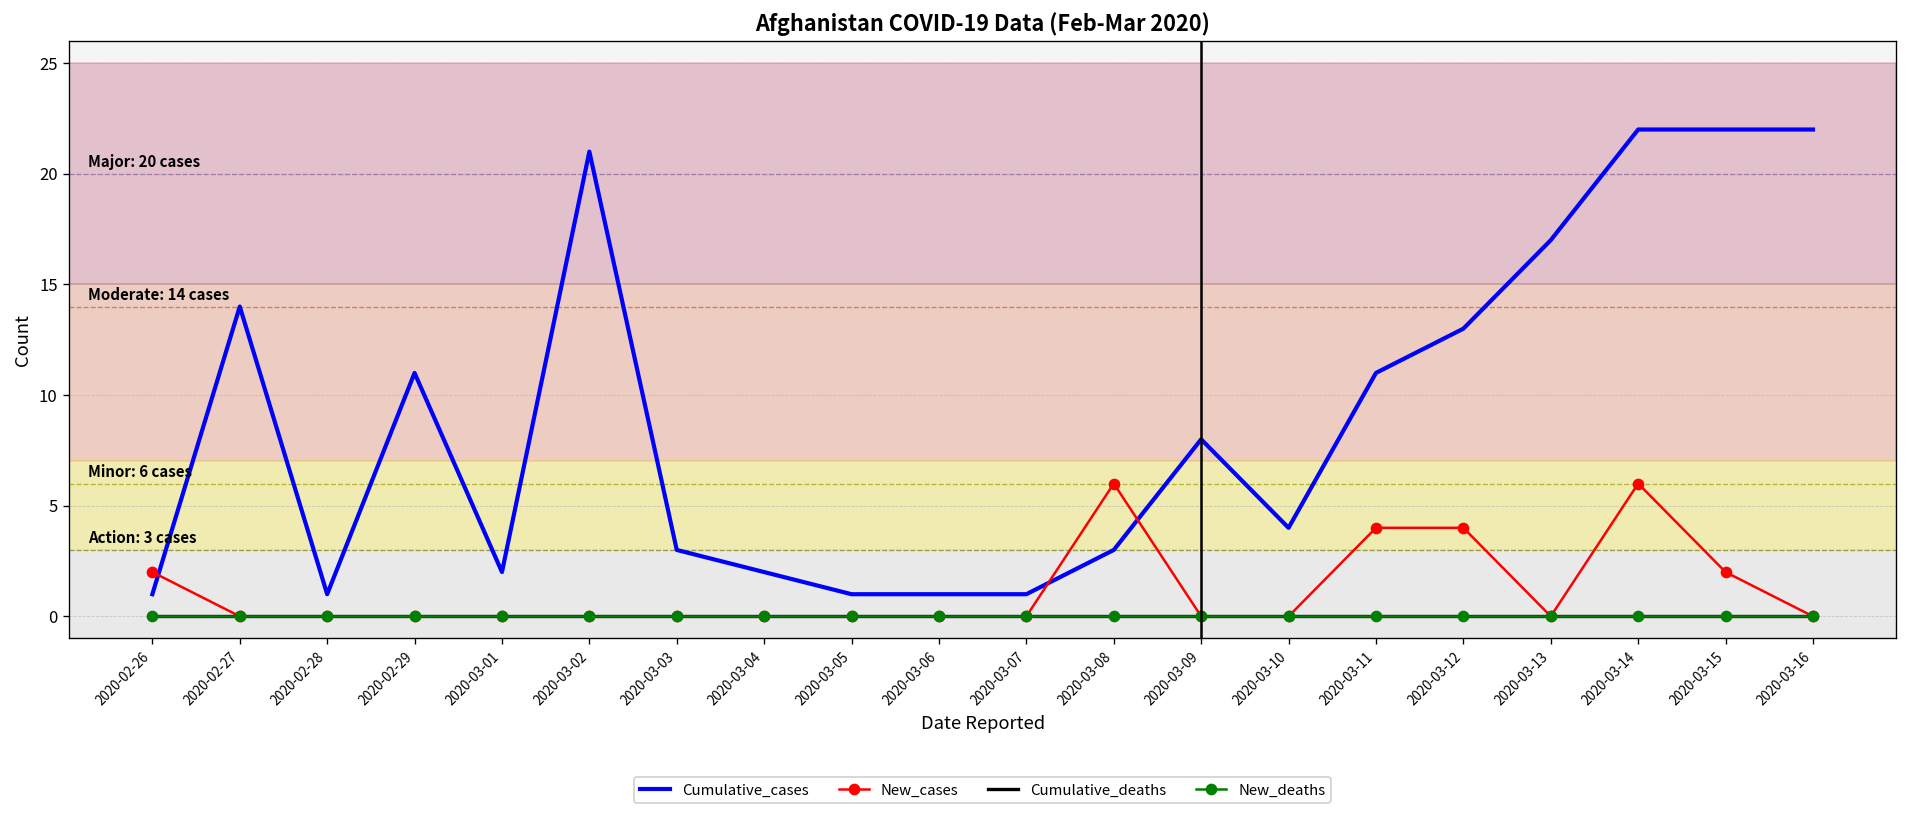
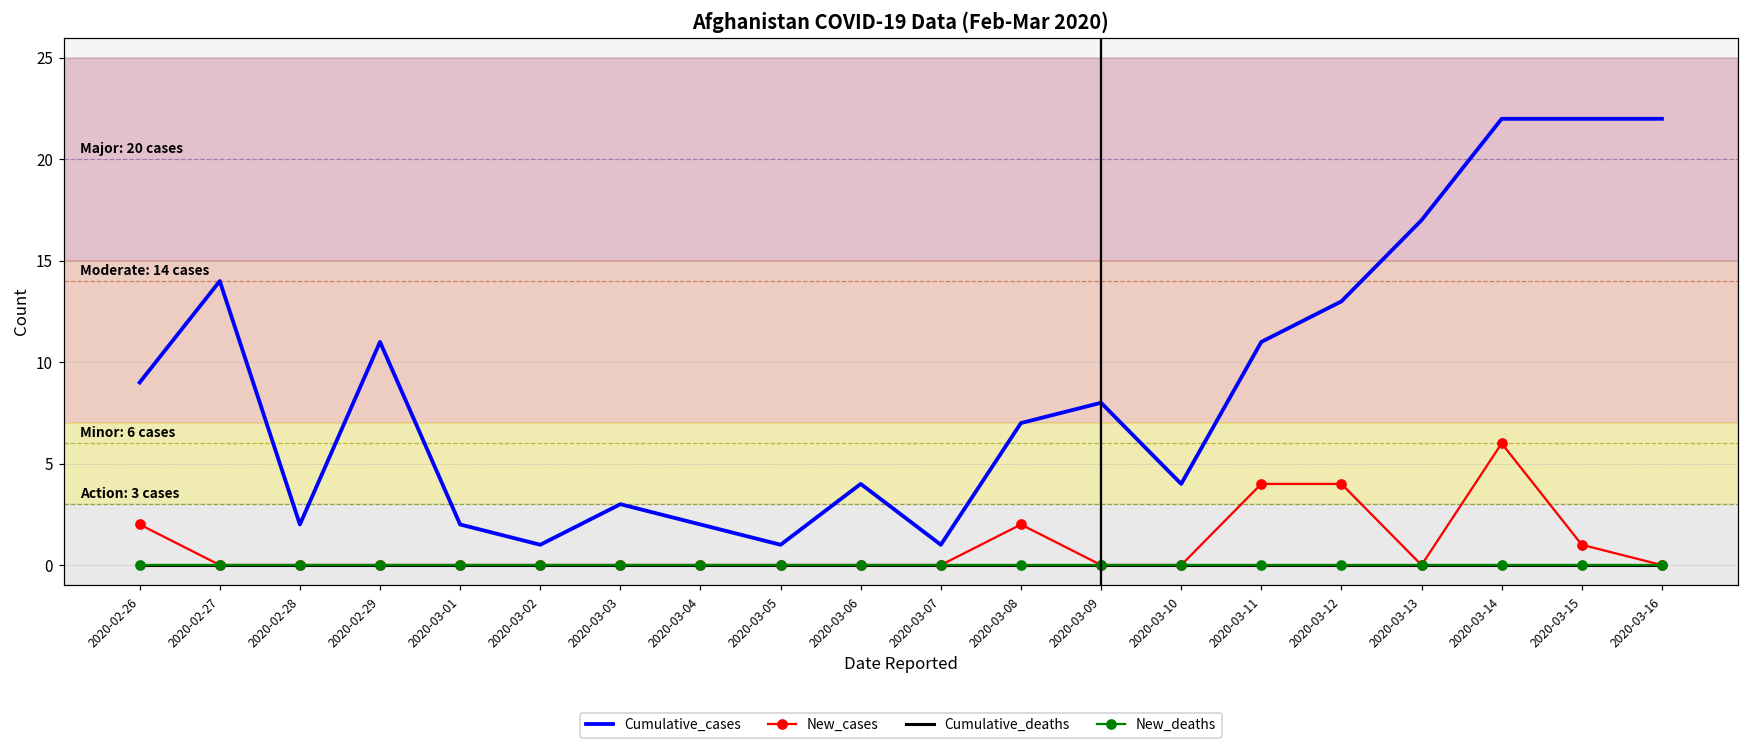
Cumulative_cases, 2020-02-26: 1 -> 9
Cumulative_cases, 2020-02-28: 1 -> 2
Cumulative_cases, 2020-03-02: 21 -> 1
Cumulative_cases, 2020-03-06: 1 -> 4
Cumulative_cases, 2020-03-08: 3 -> 7
New_cases, 2020-03-08: 6 -> 2
New_cases, 2020-03-15: 2 -> 1
